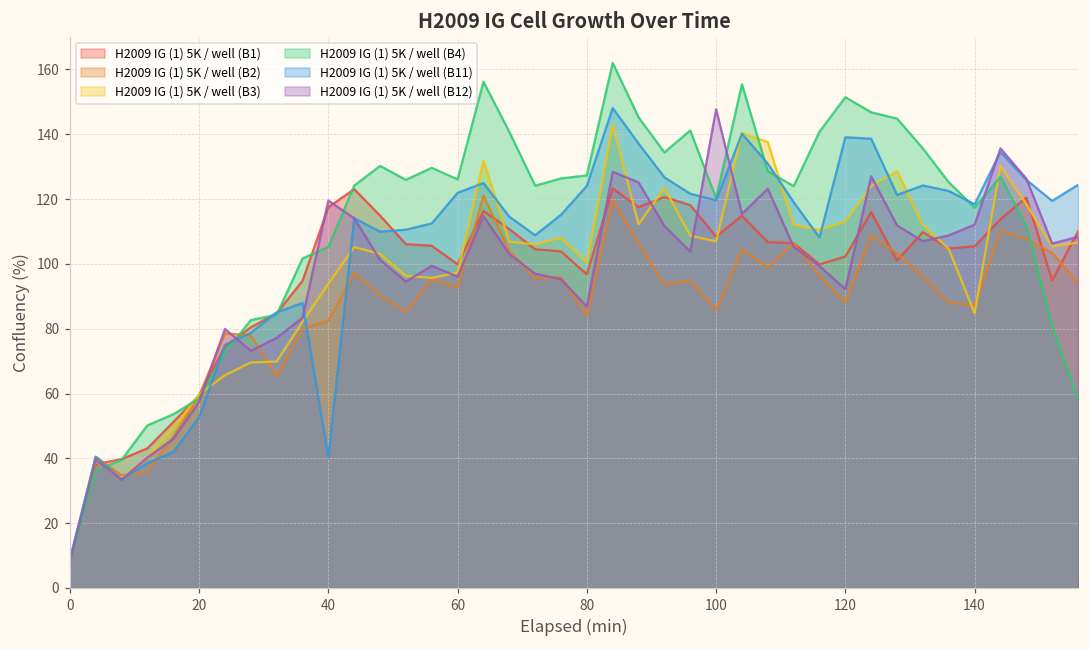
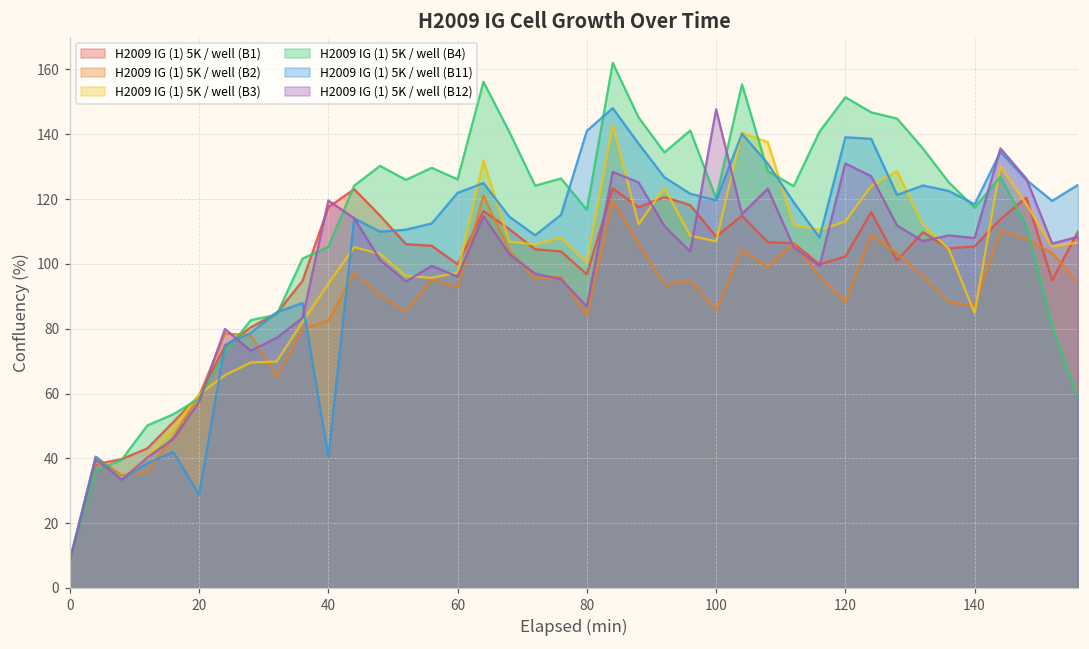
H2009 IG (1) 5K / well (B11), 20: 53 -> 29
H2009 IG (1) 5K / well (B4), 80: 127 -> 117
H2009 IG (1) 5K / well (B11), 80: 124 -> 141
H2009 IG (1) 5K / well (B12), 120: 92 -> 131
H2009 IG (1) 5K / well (B12), 140: 112 -> 108
